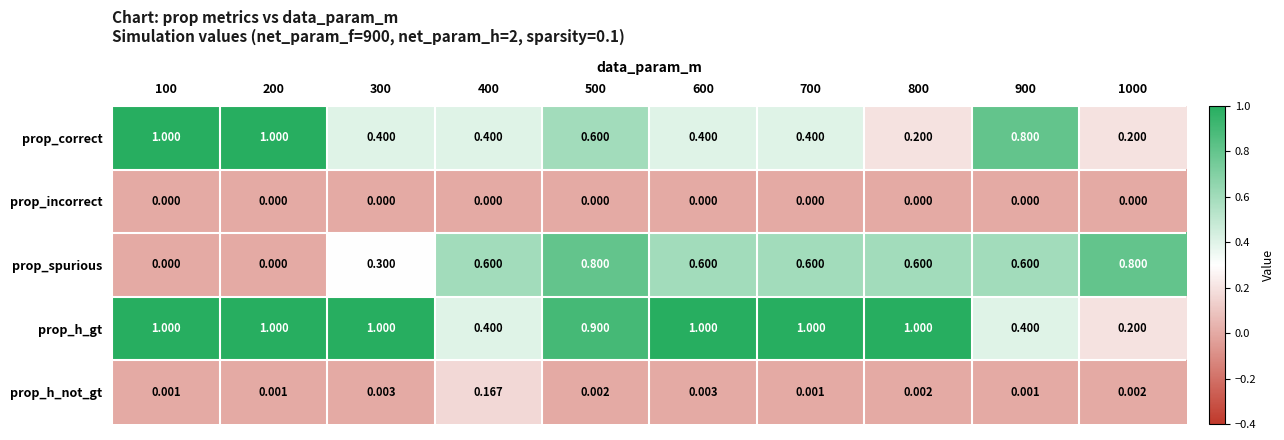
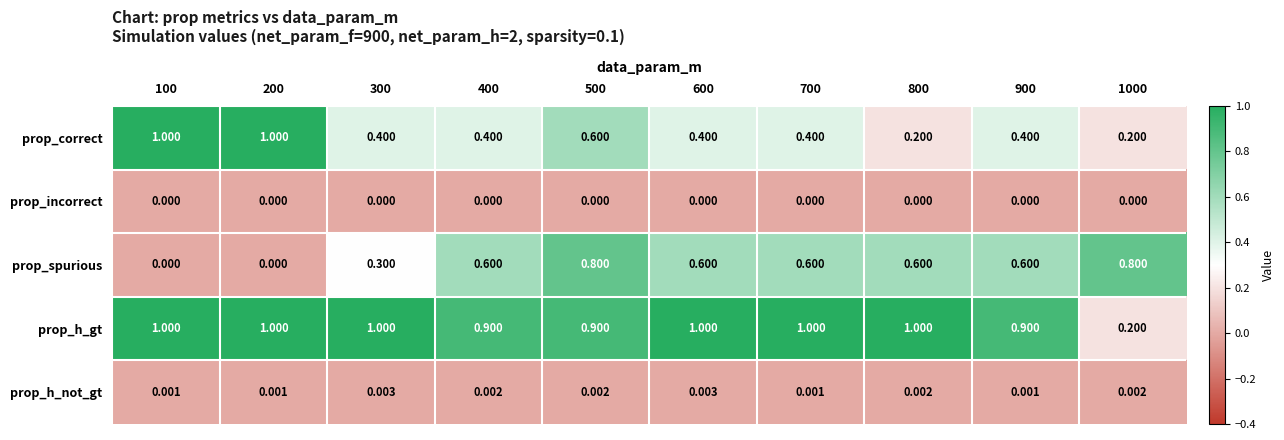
prop_correct, 900: 0.800 -> 0.400
prop_h_gt, 400: 0.400 -> 0.900
prop_h_gt, 900: 0.400 -> 0.900
prop_h_not_gt, 400: 0.167 -> 0.002
